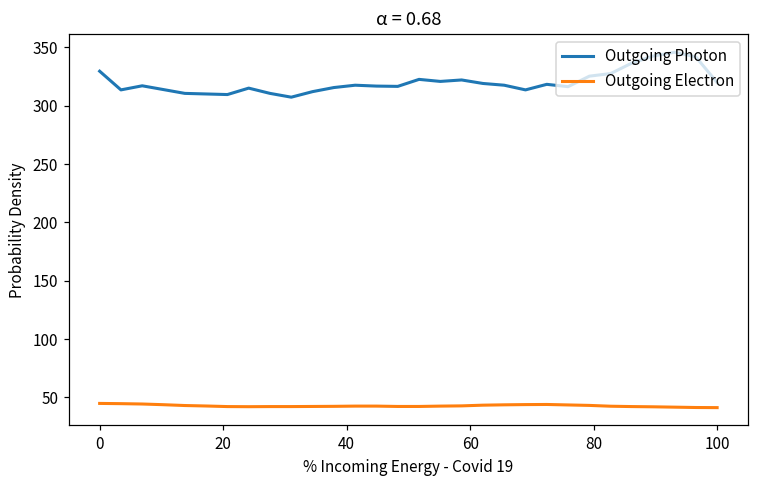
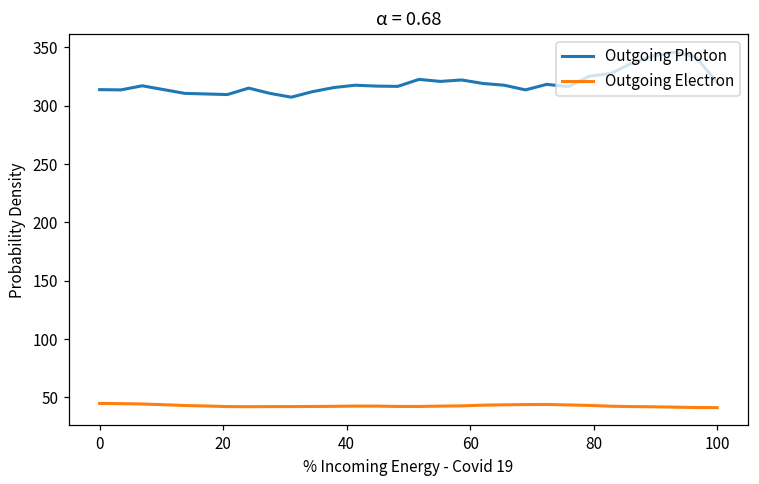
Outgoing Photon, 0: 330 -> 314
